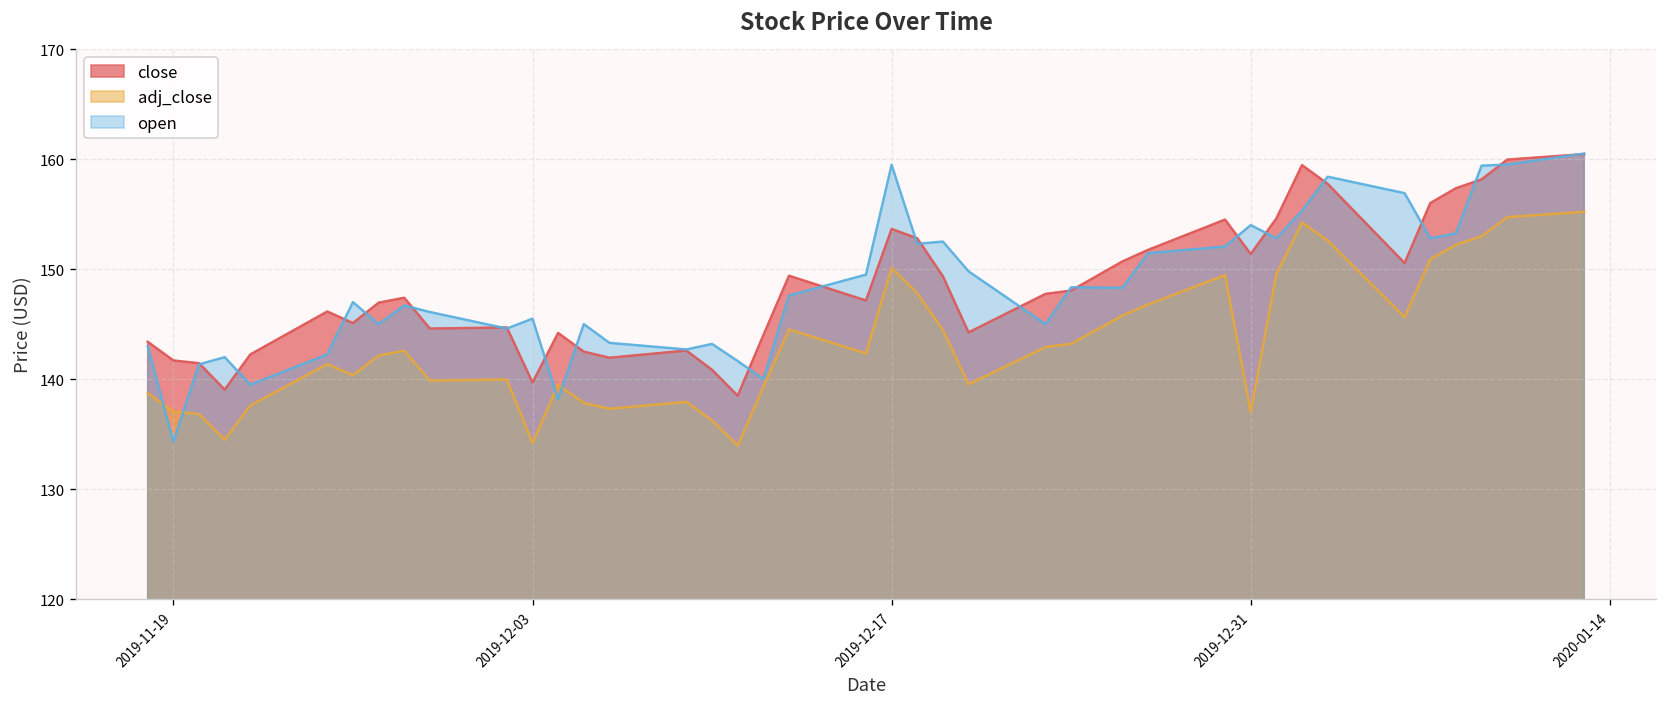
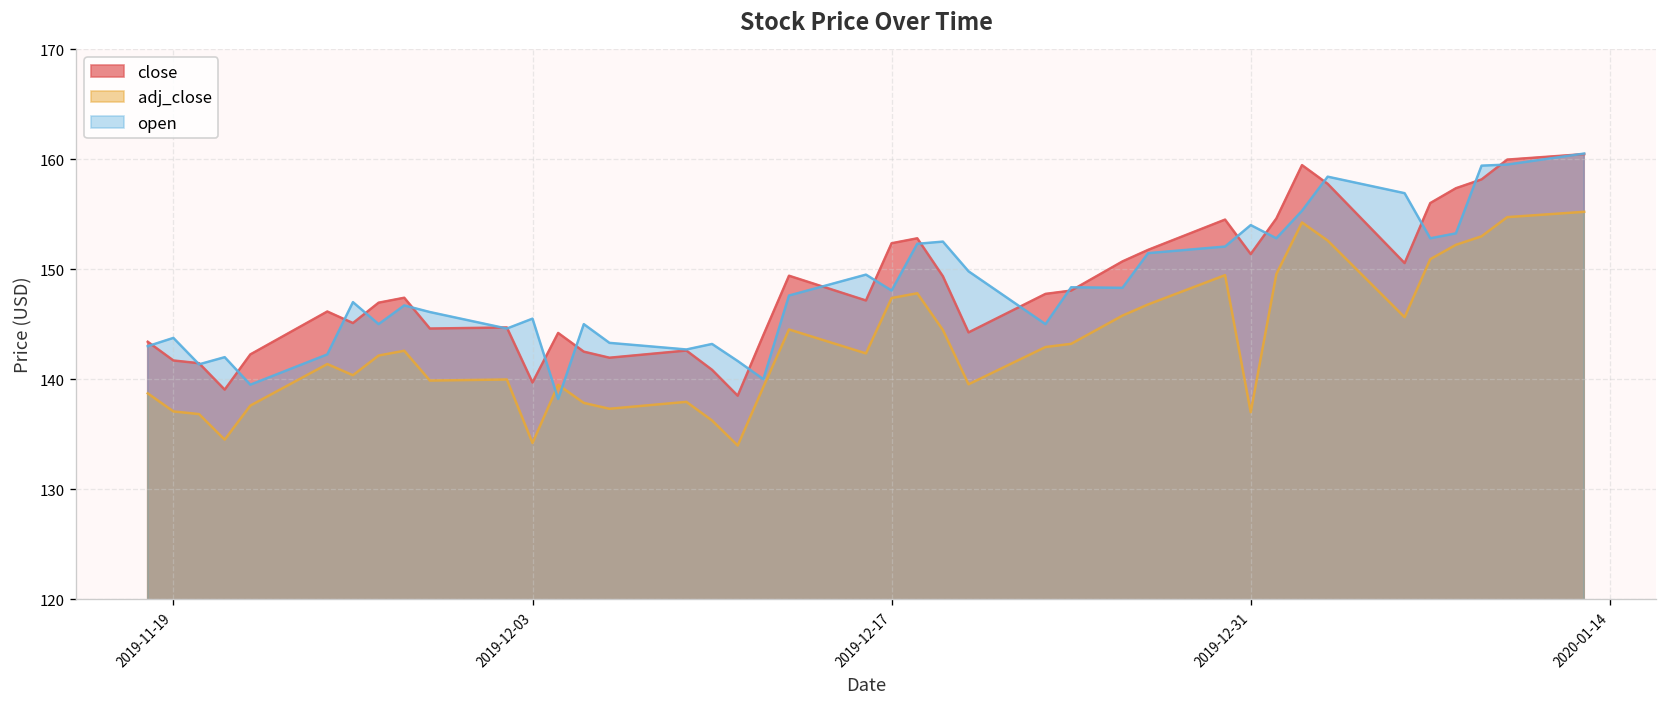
open, 2019-11-19: 134 -> 144
close, 2019-12-17: 154 -> 152
adj_close, 2019-12-17: 150 -> 147
open, 2019-12-17: 159 -> 148
